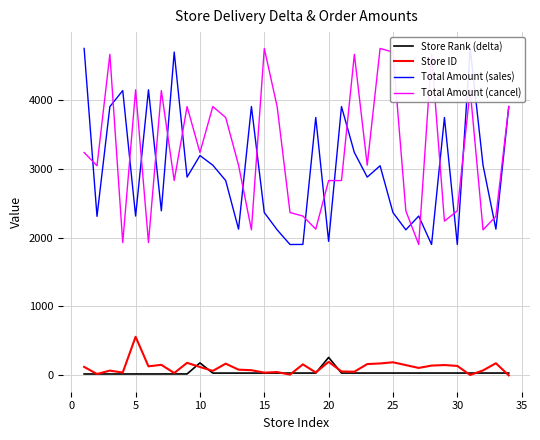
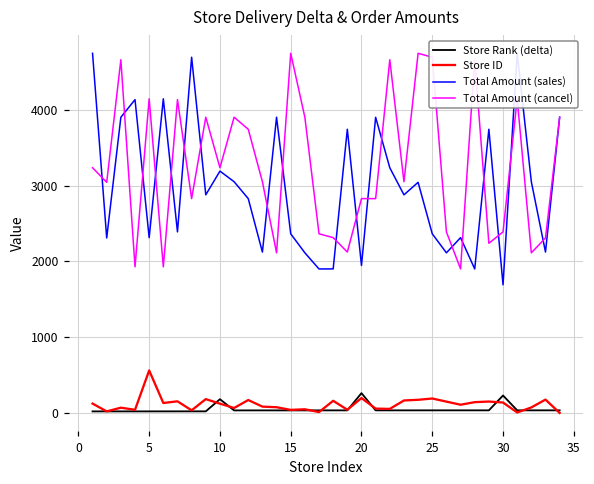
Store Rank (delta), 30: 0 -> 200
Total Amount (sales), 30: 1900 -> 1700
